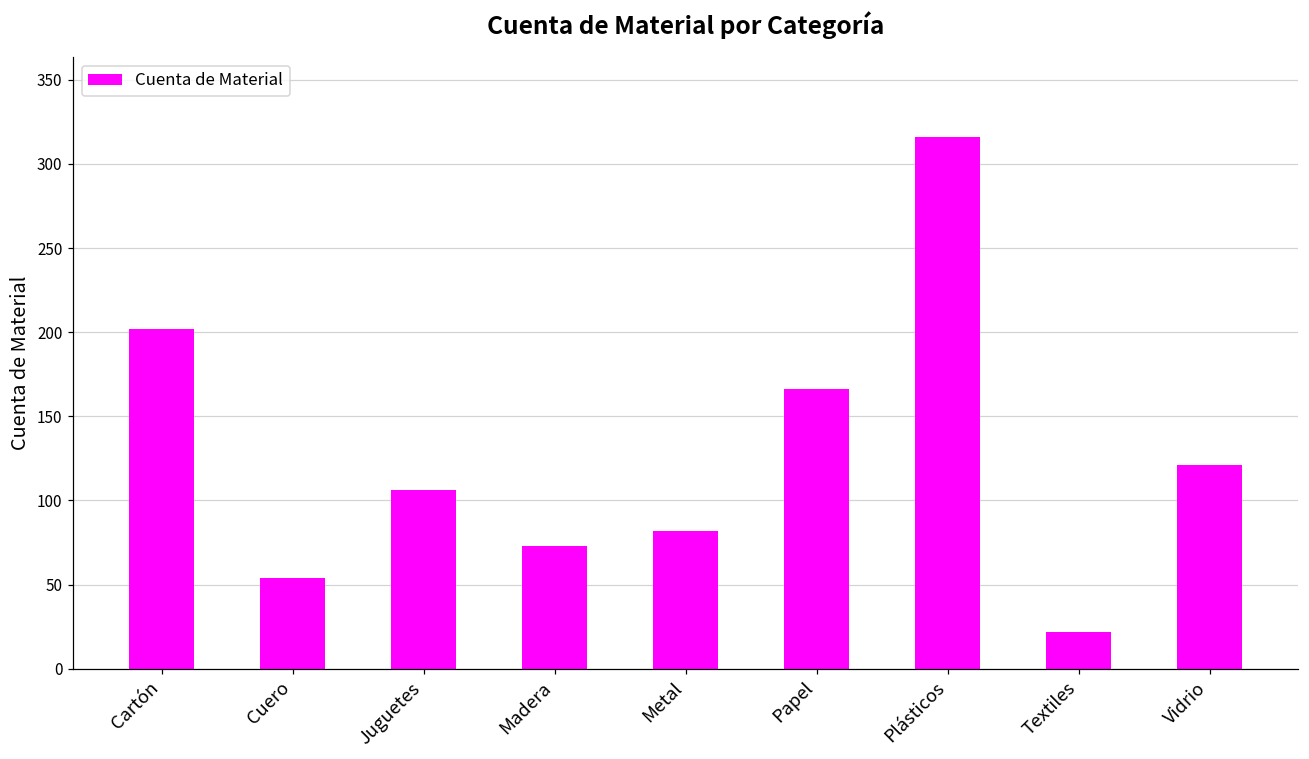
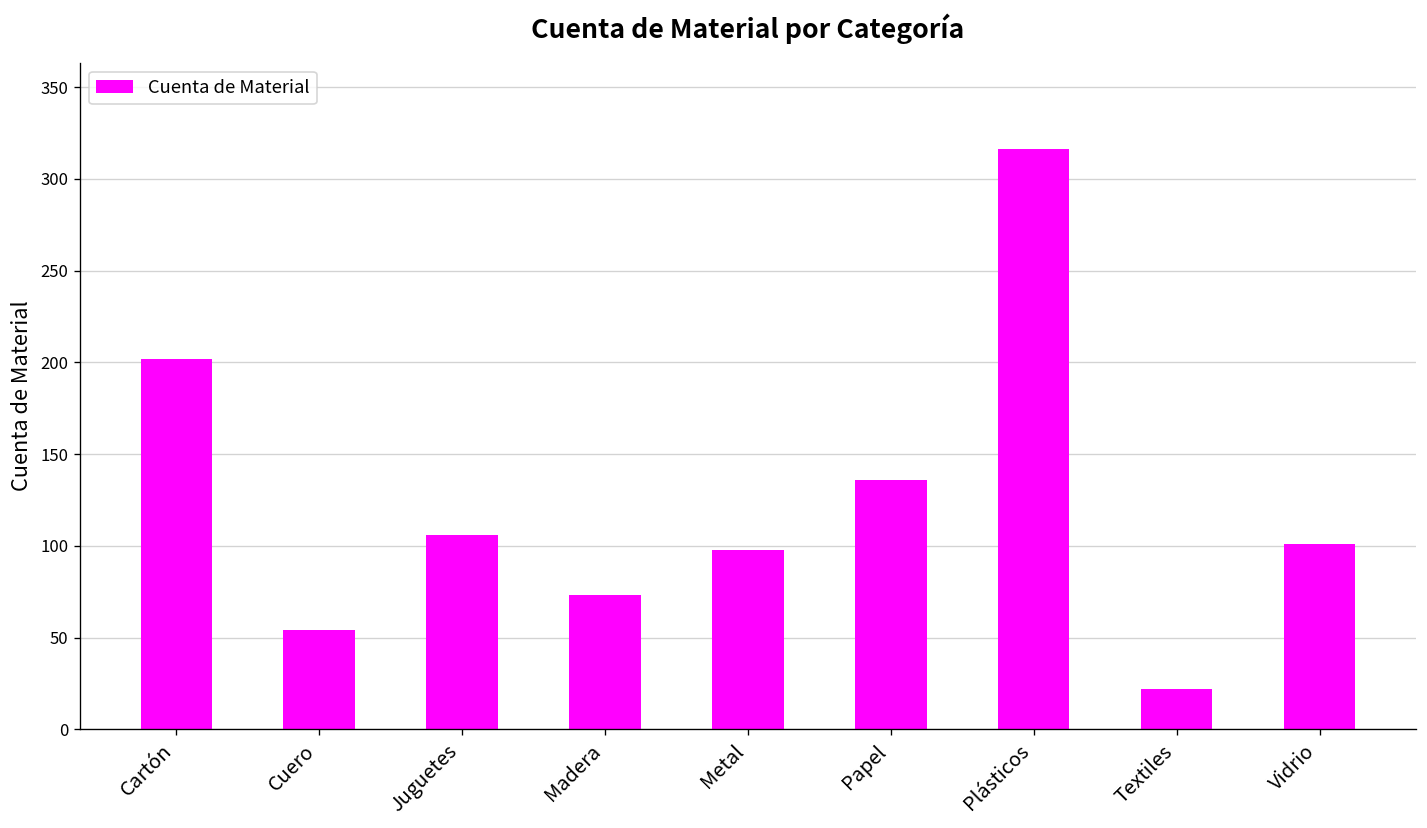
Metal: 82 -> 98
Papel: 166 -> 136
Vidrio: 121 -> 101
